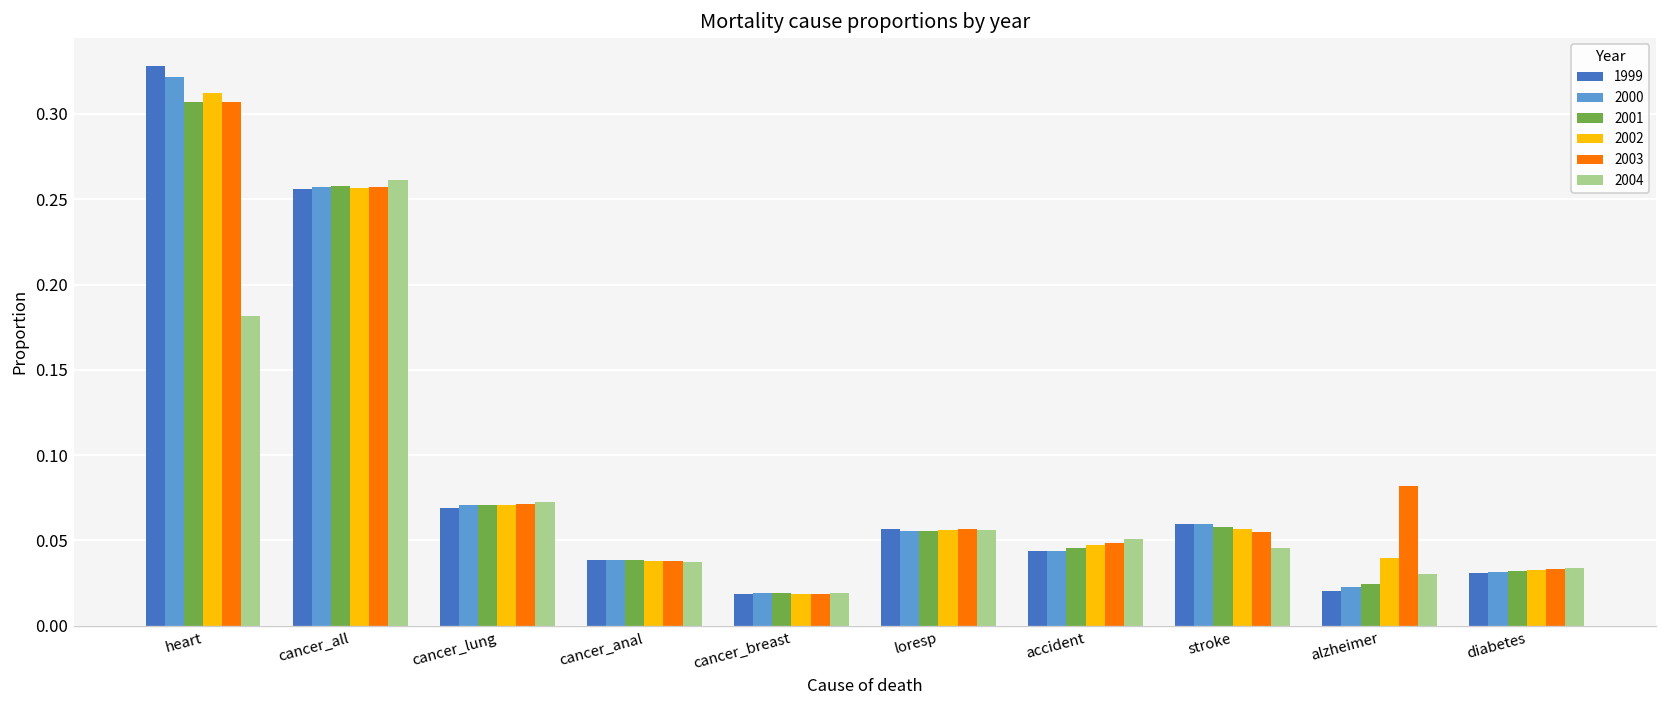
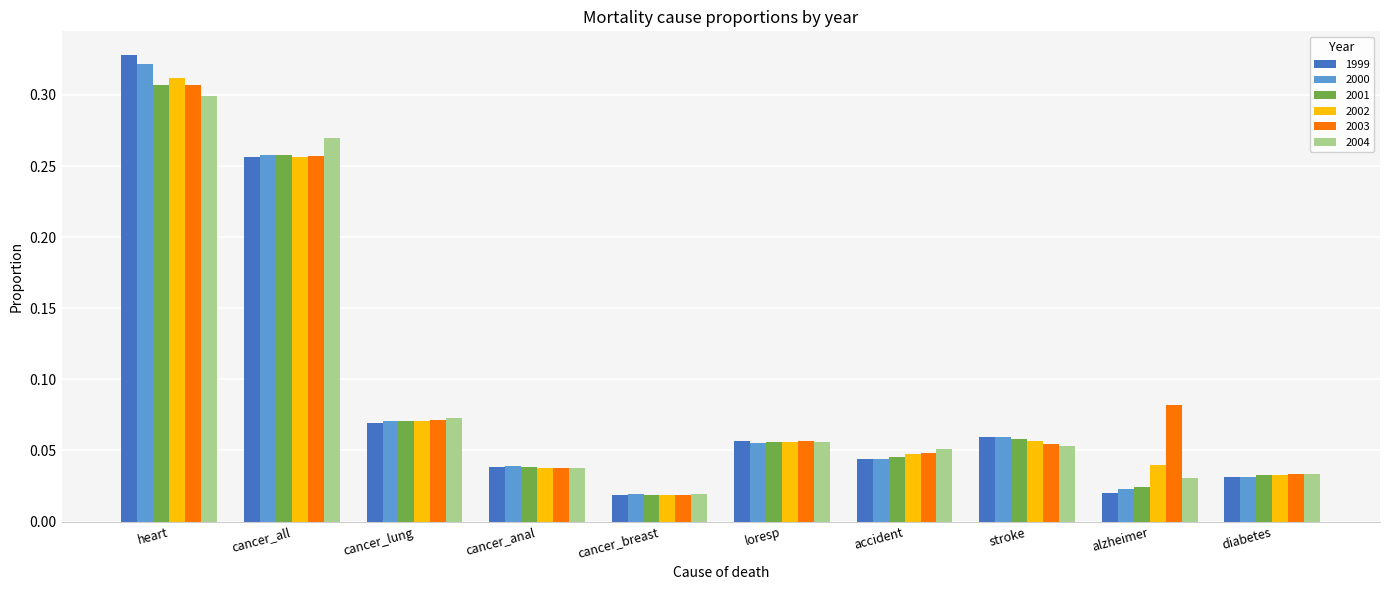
2004, heart: 0.181 -> 0.299
2004, cancer_all: 0.261 -> 0.270
2004, stroke: 0.045 -> 0.053
